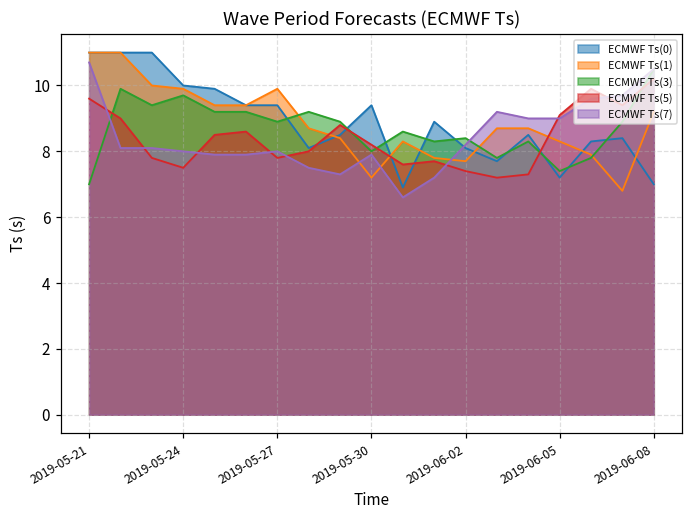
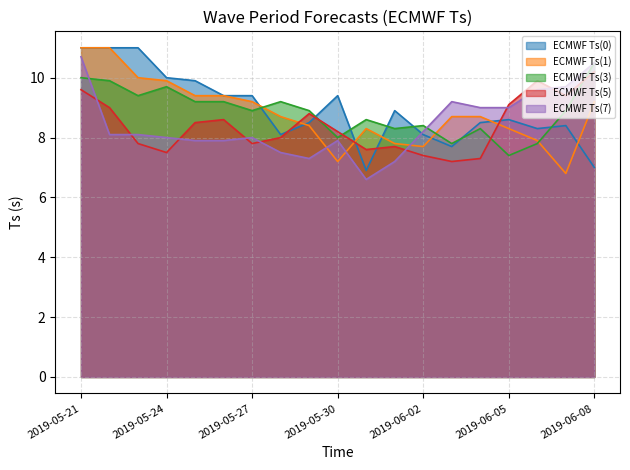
ECMWF Ts(3), 2019-05-21: 7 -> 10
ECMWF Ts(1), 2019-05-27: 9.9 -> 9.2
ECMWF Ts(0), 2019-06-05: 7.2 -> 8.6
